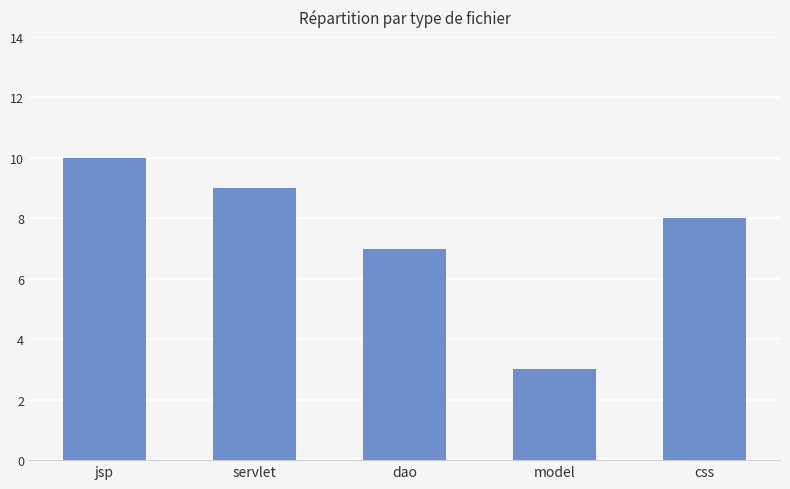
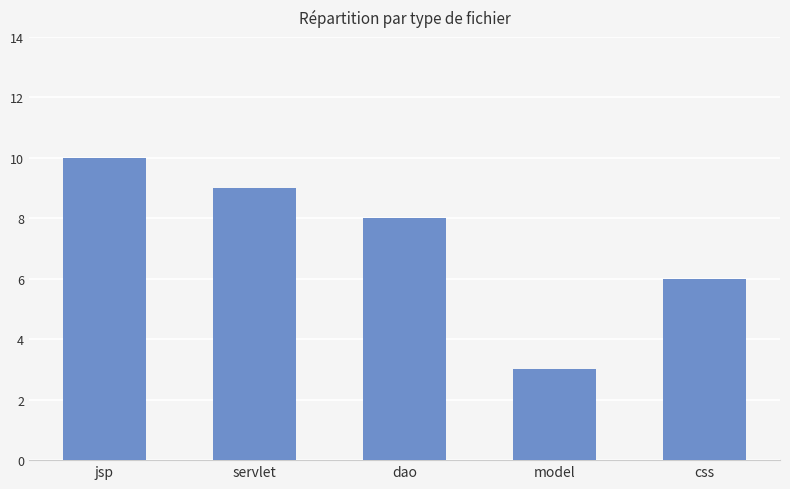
dao: 7 -> 8
css: 8 -> 6
